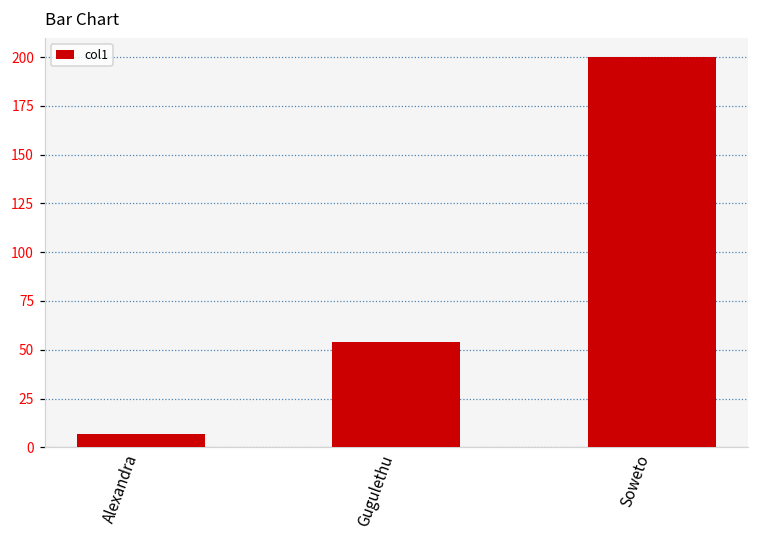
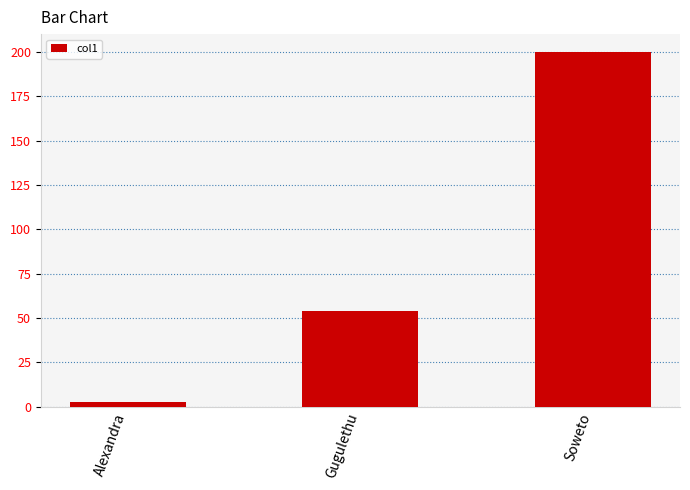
Alexandra: 7 -> 2
